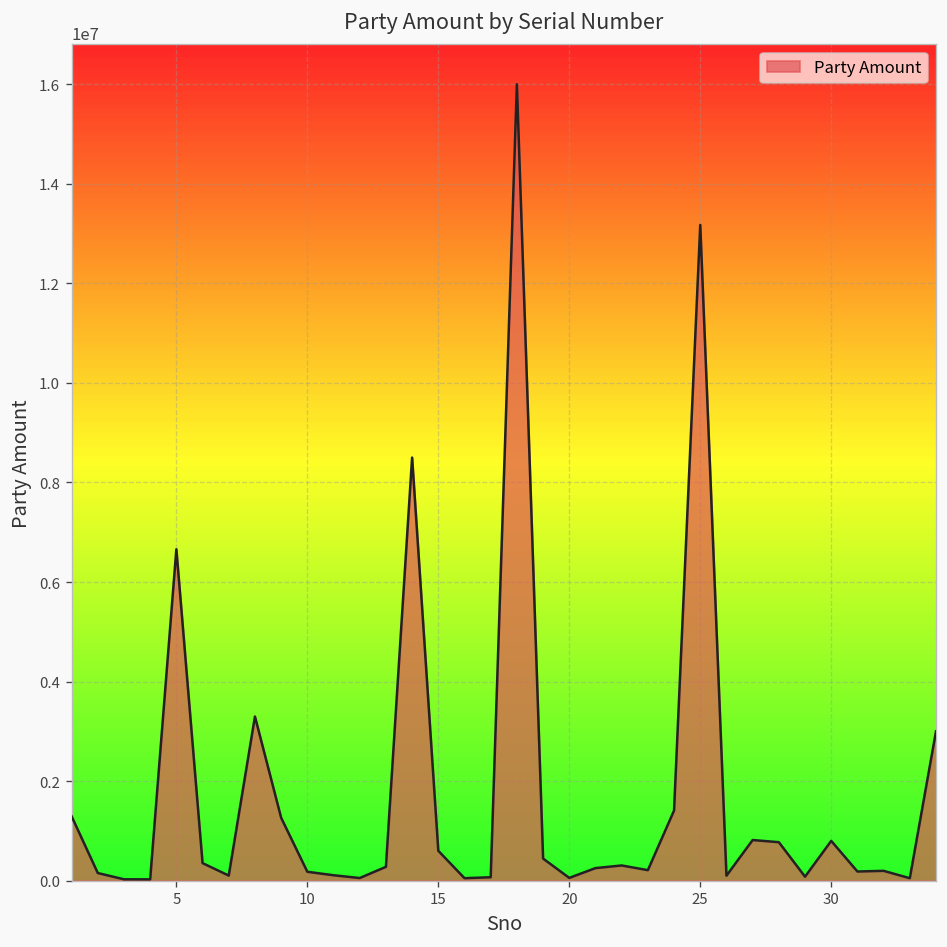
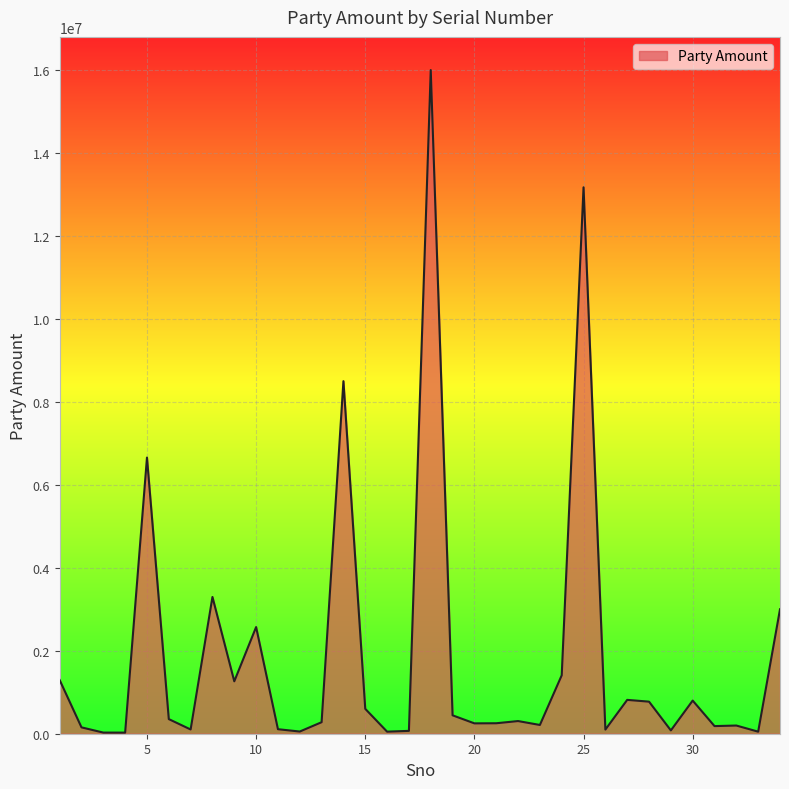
10: 200000 -> 2600000
20: 100000 -> 200000
